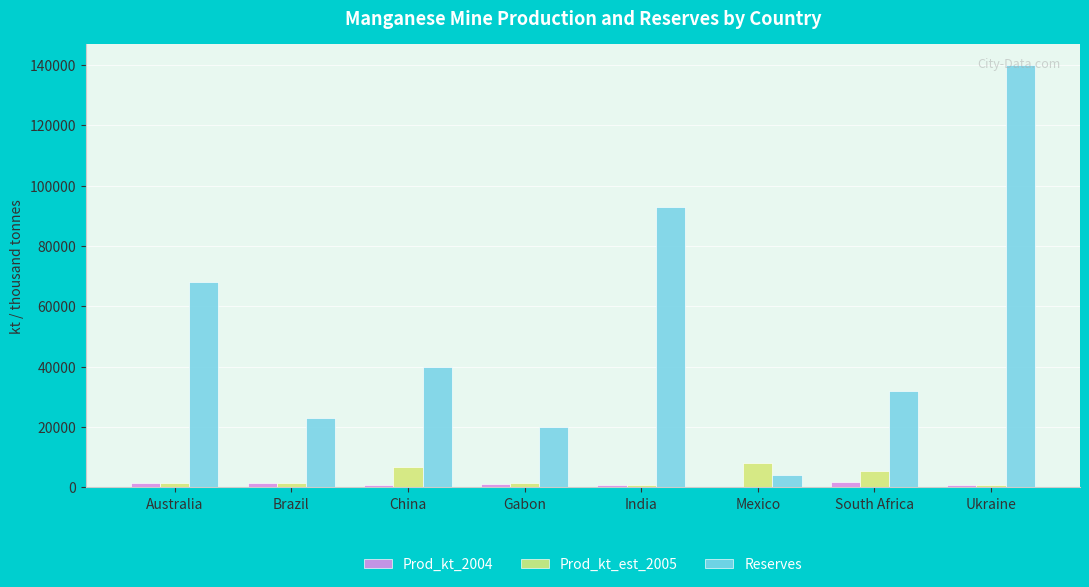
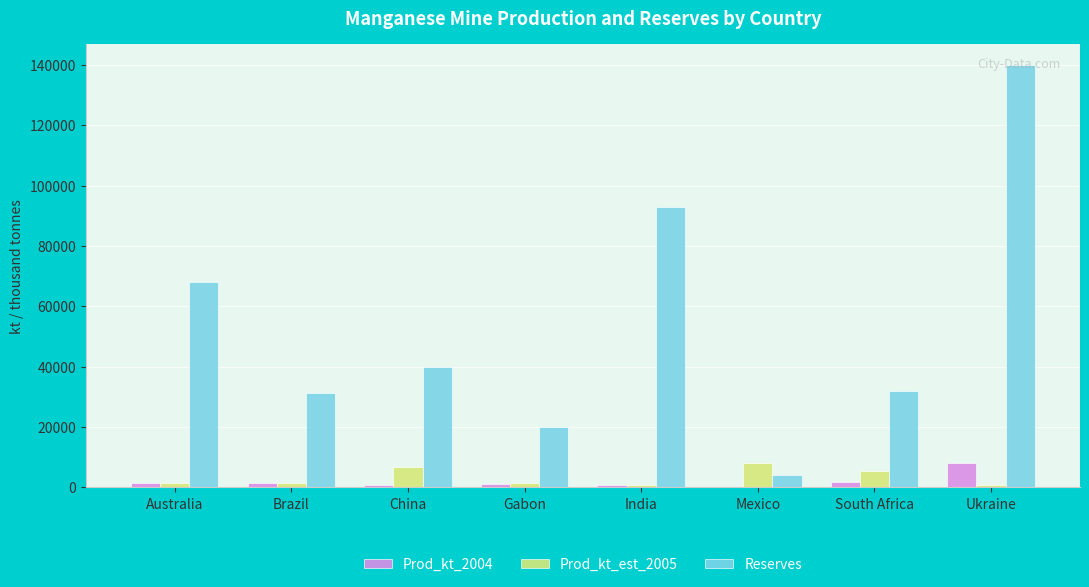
Reserves, Brazil: 23000 -> 31000
Prod_kt_2004, Ukraine: 1000 -> 8000
